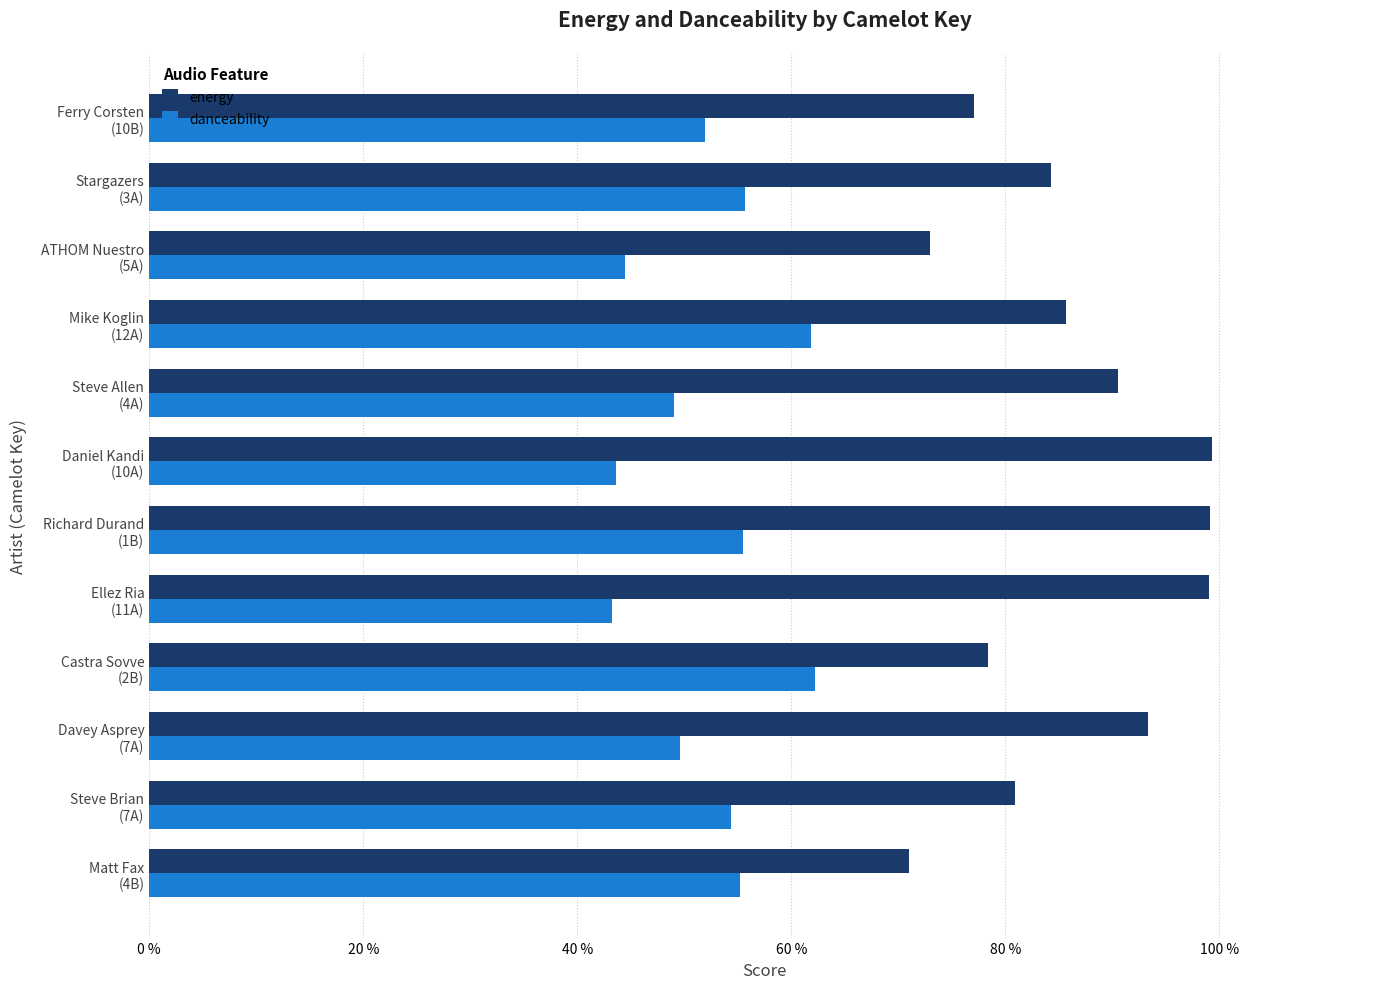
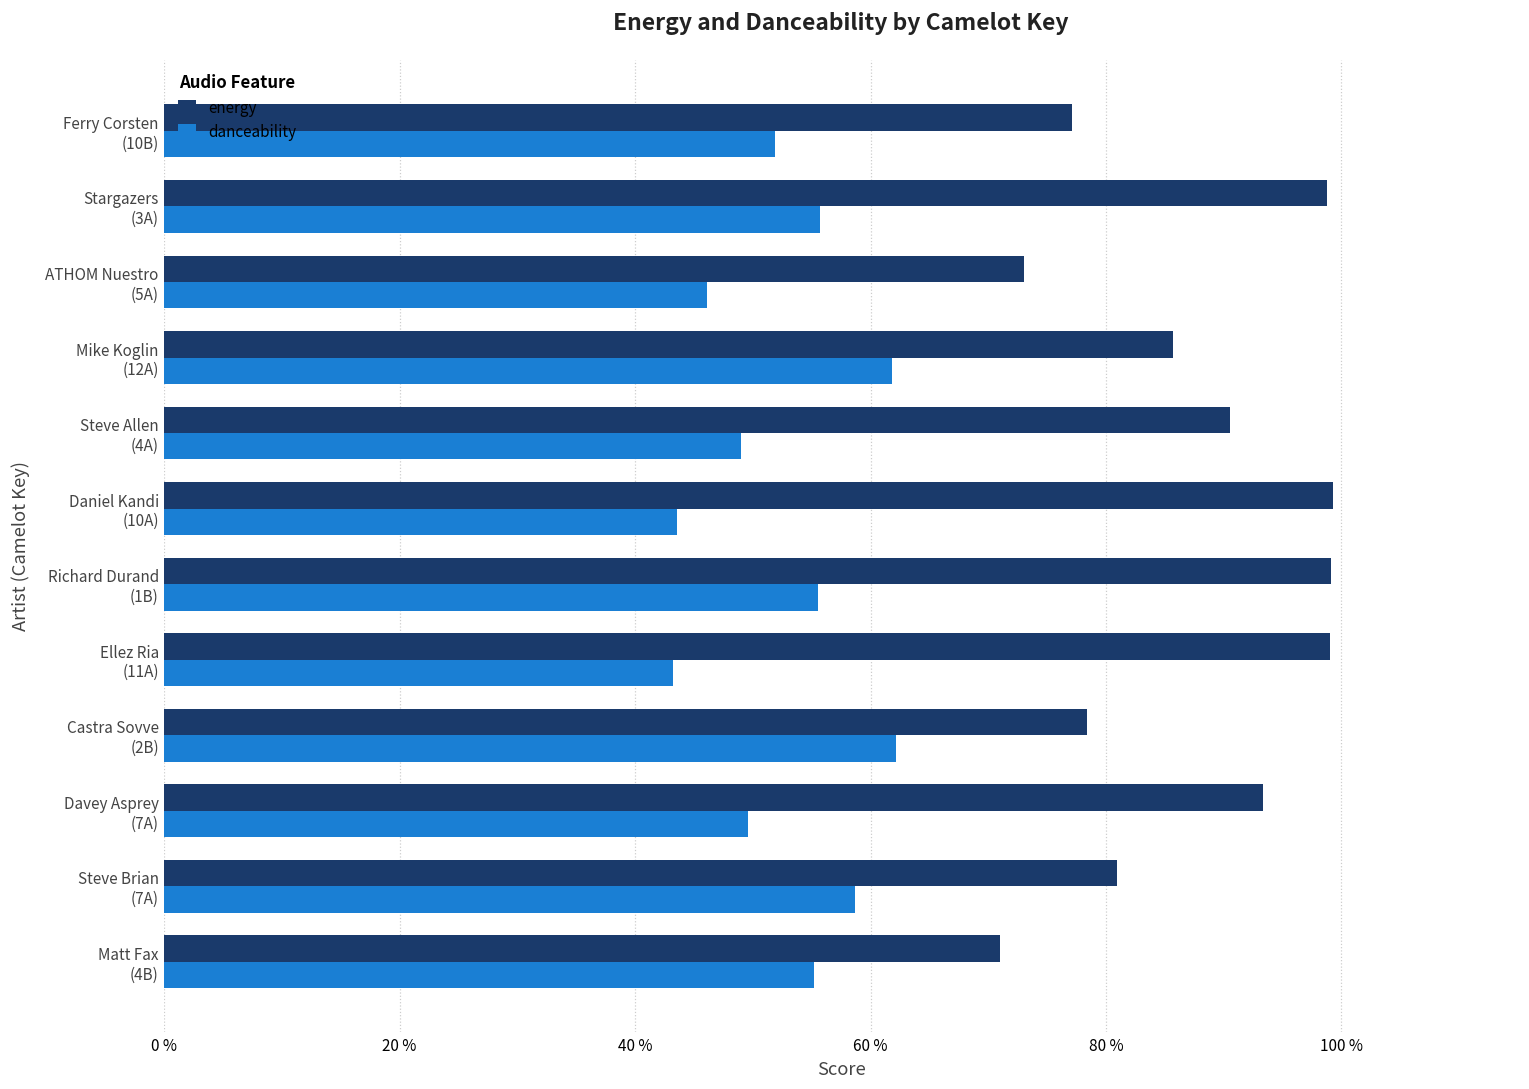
energy, Stargazers (3A): 84.3 % -> 98.8 %
danceability, ATHOM Nuestro (5A): 44.5 % -> 46.1 %
danceability, Steve Brian (7A): 54.4 % -> 58.7 %
